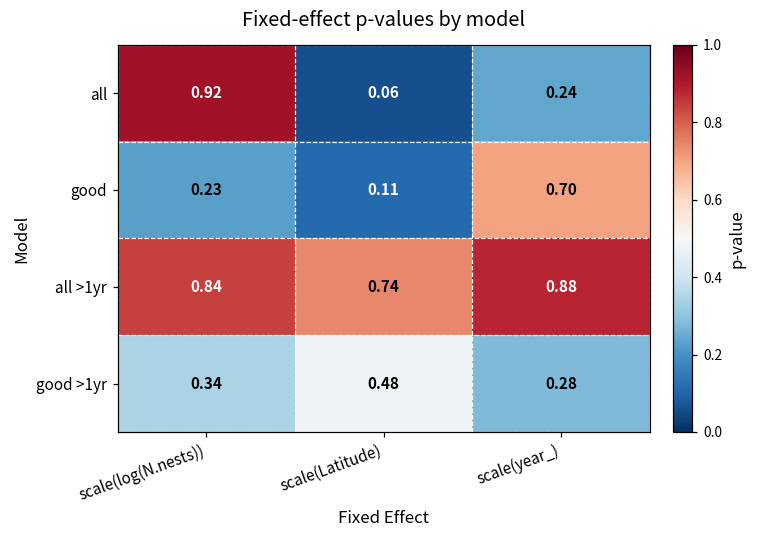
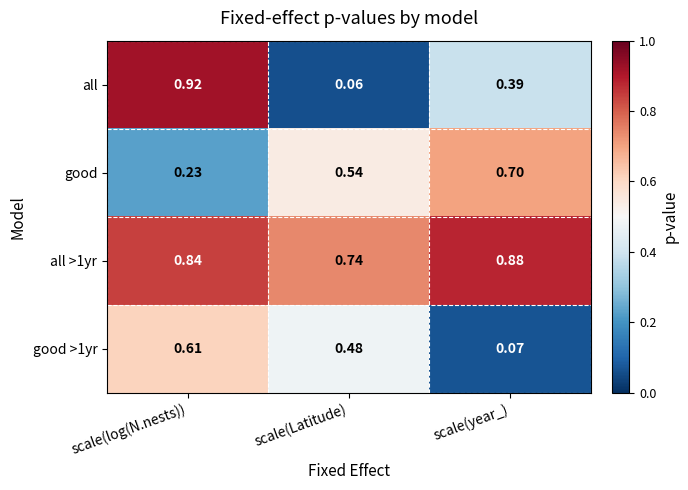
all, scale(year_): 0.24 -> 0.39
good, scale(Latitude): 0.11 -> 0.54
good >1yr, scale(log(N.nests)): 0.34 -> 0.61
good >1yr, scale(year_): 0.28 -> 0.07
